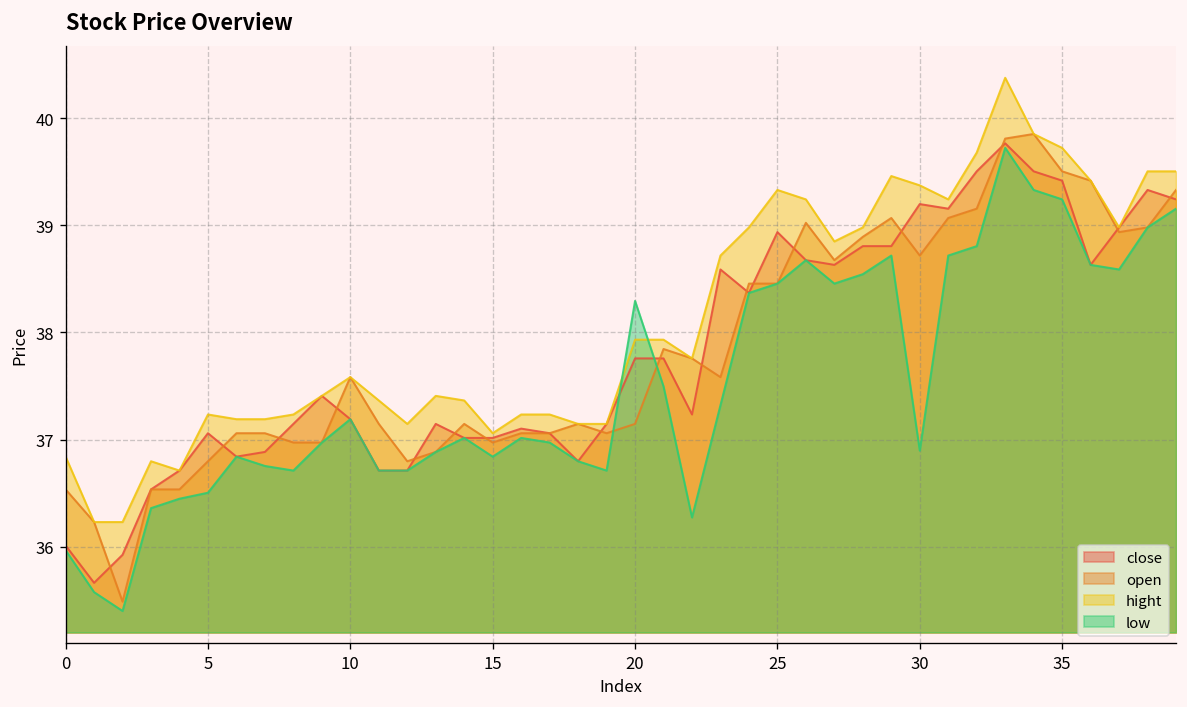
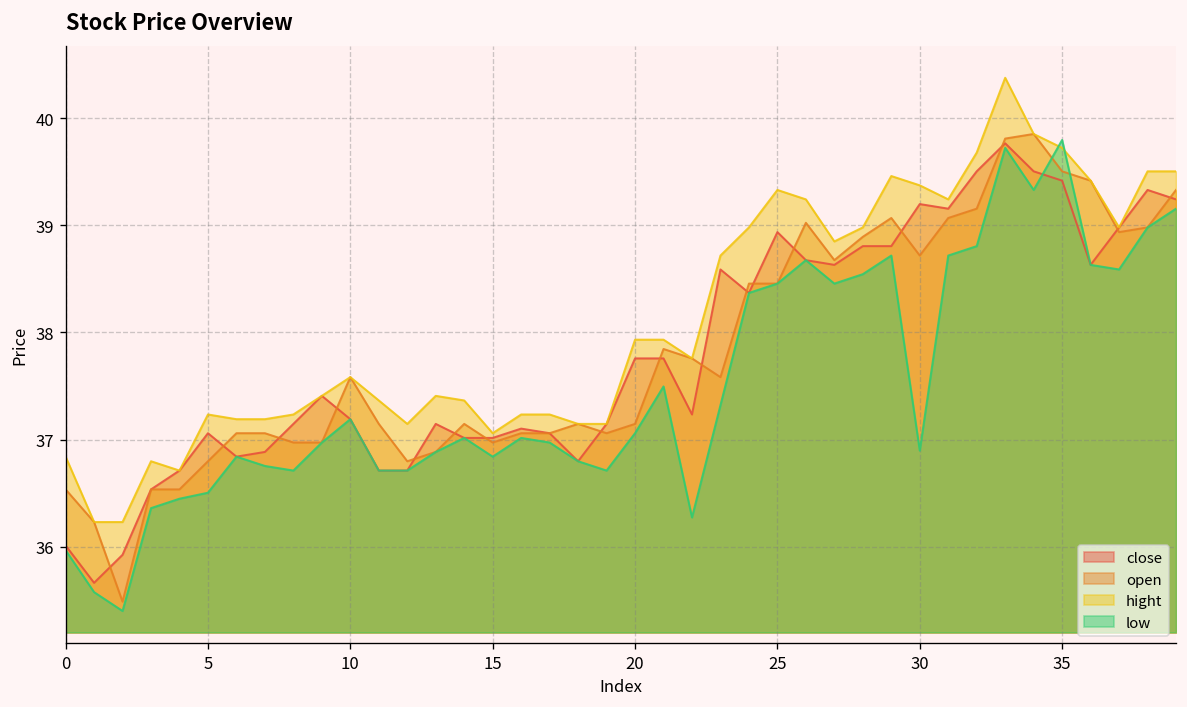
low, 20: 38.3 -> 37.1
low, 35: 39.2 -> 39.8
